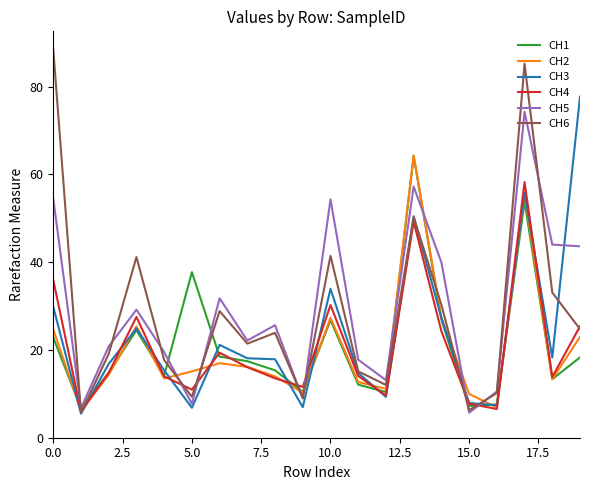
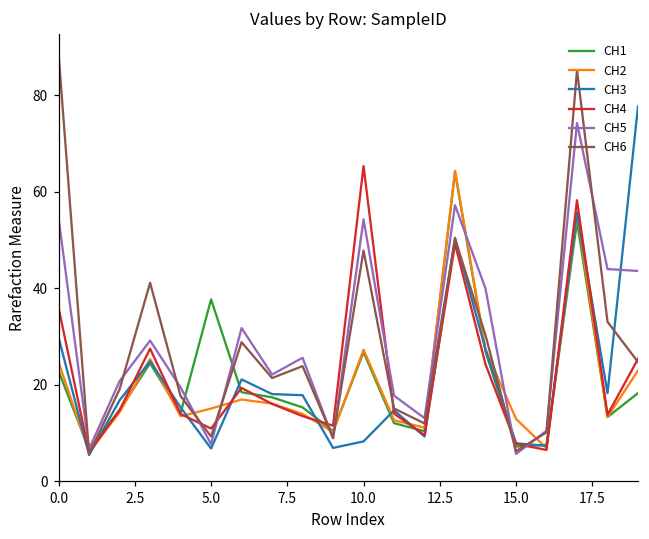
CH3, 10.0: 34 -> 8
CH4, 10.0: 30 -> 65
CH6, 10.0: 41 -> 48
CH2, 15.0: 10 -> 13
